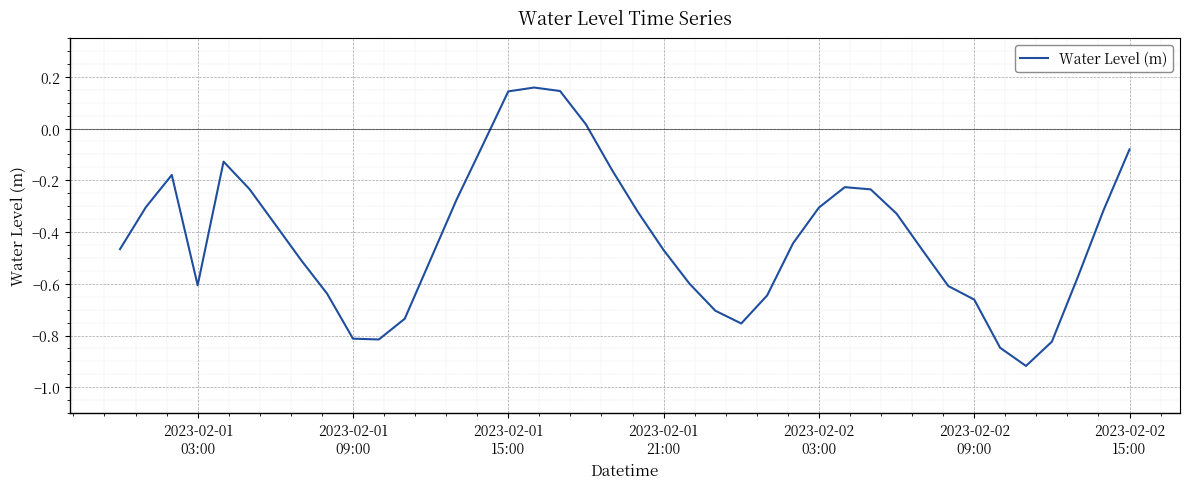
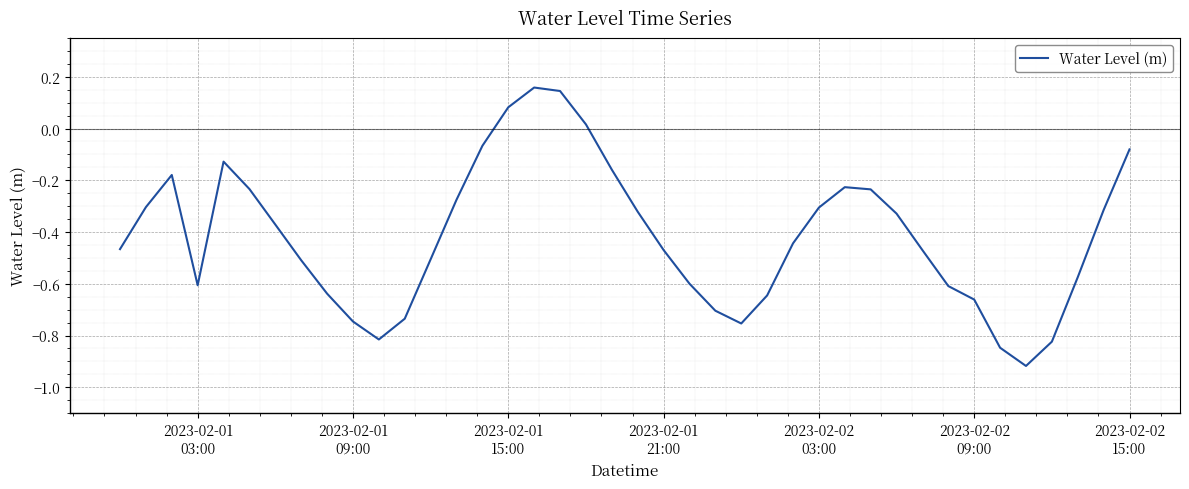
2023-02-01 09:00: -0.81 -> -0.75
2023-02-01 15:00: 0.14 -> 0.08
